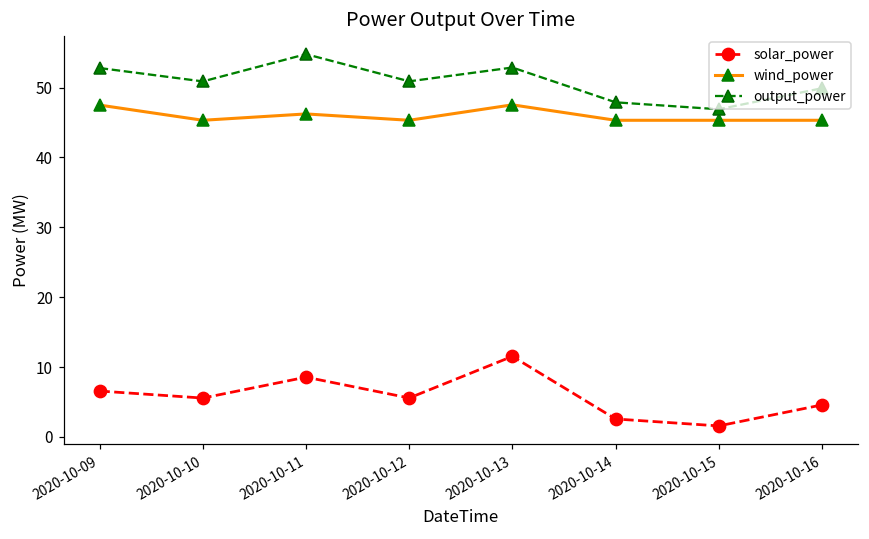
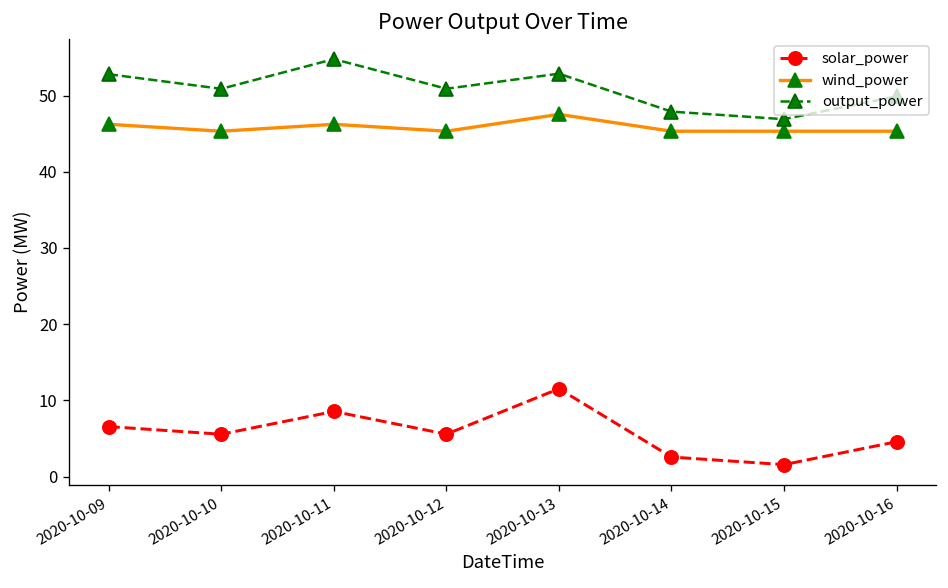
wind_power, 2020-10-09: 47 -> 46
